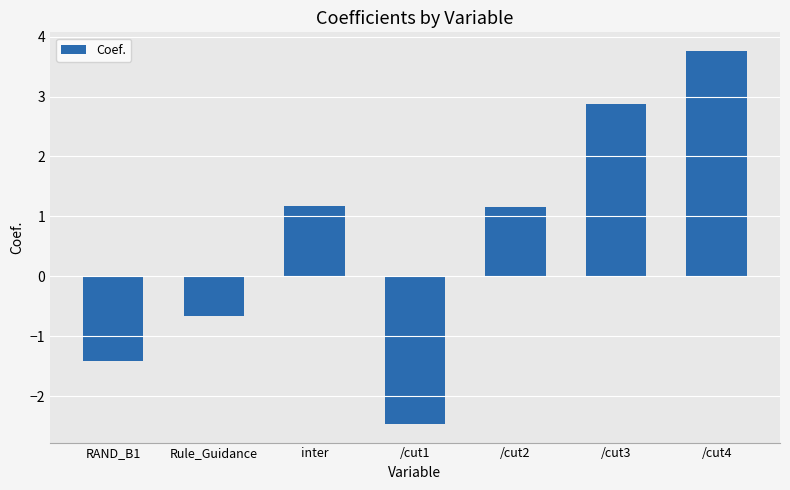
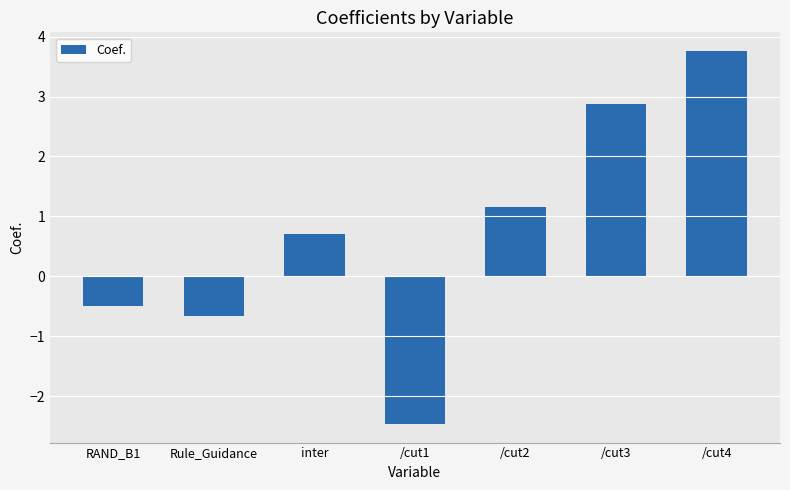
RAND_B1: -1.4 -> -0.5
inter: 1.2 -> 0.7
